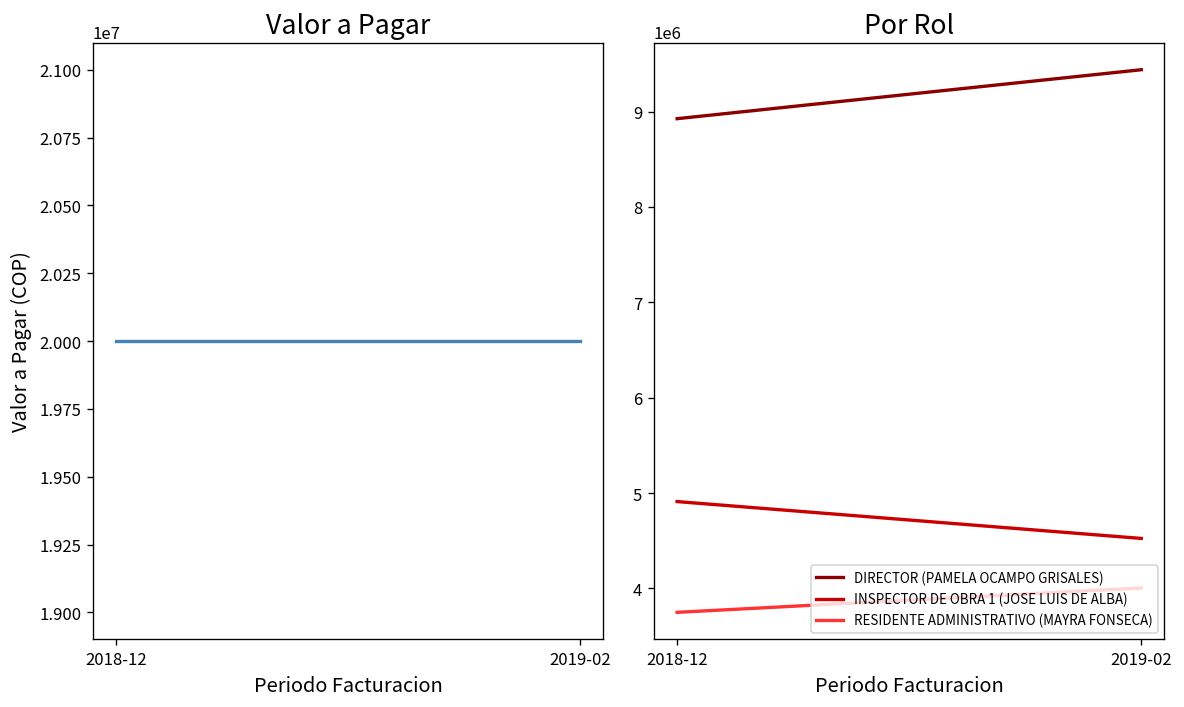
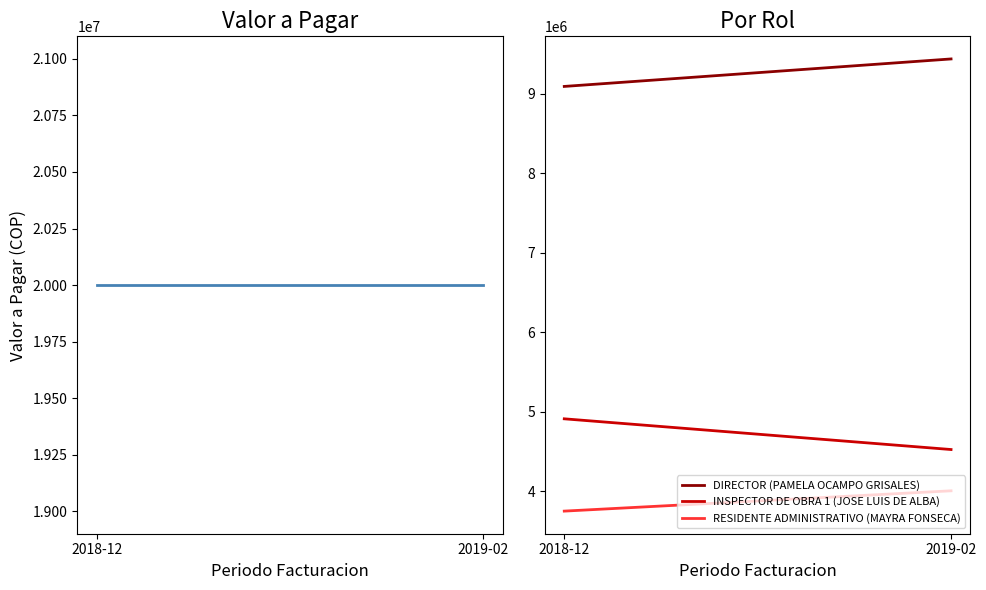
Por Rol, DIRECTOR (PAMELA OCAMPO GRISALES), 2018-12: 8900000 -> 9100000
